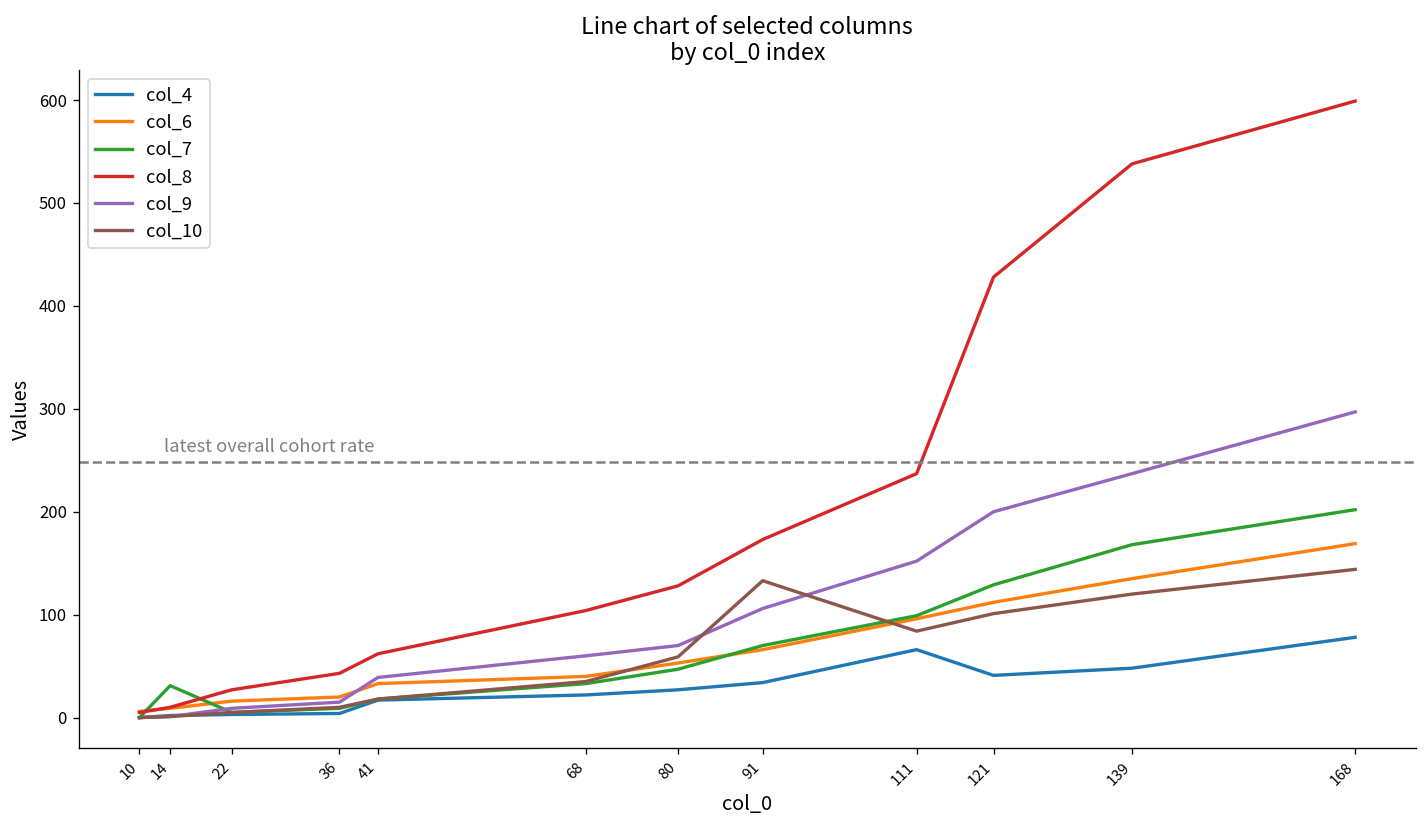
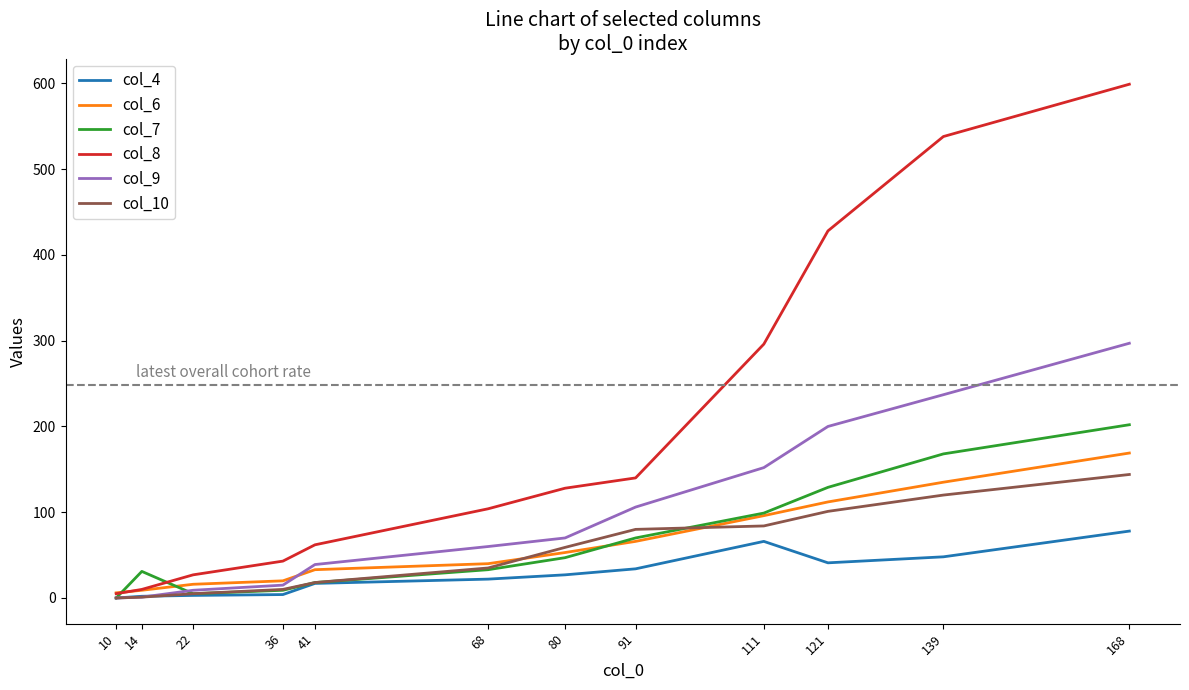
col_8, 91: 170 -> 140
col_10, 91: 130 -> 80
col_8, 111: 240 -> 300
